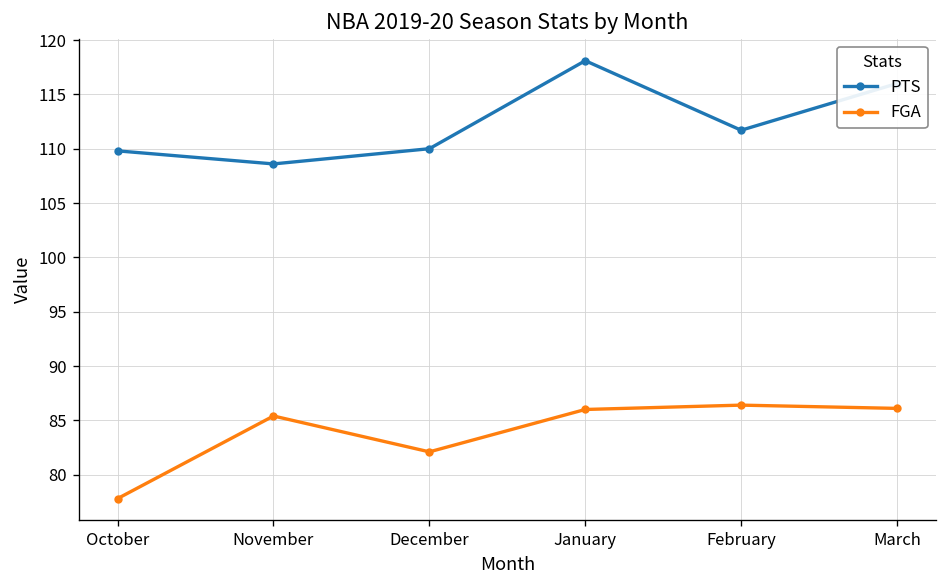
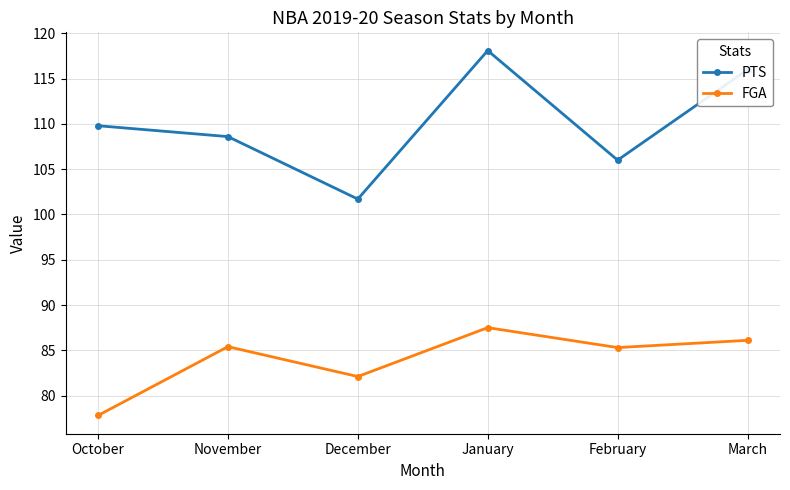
PTS, December: 110 -> 102
FGA, January: 86 -> 88
PTS, February: 112 -> 106
FGA, February: 86 -> 85
